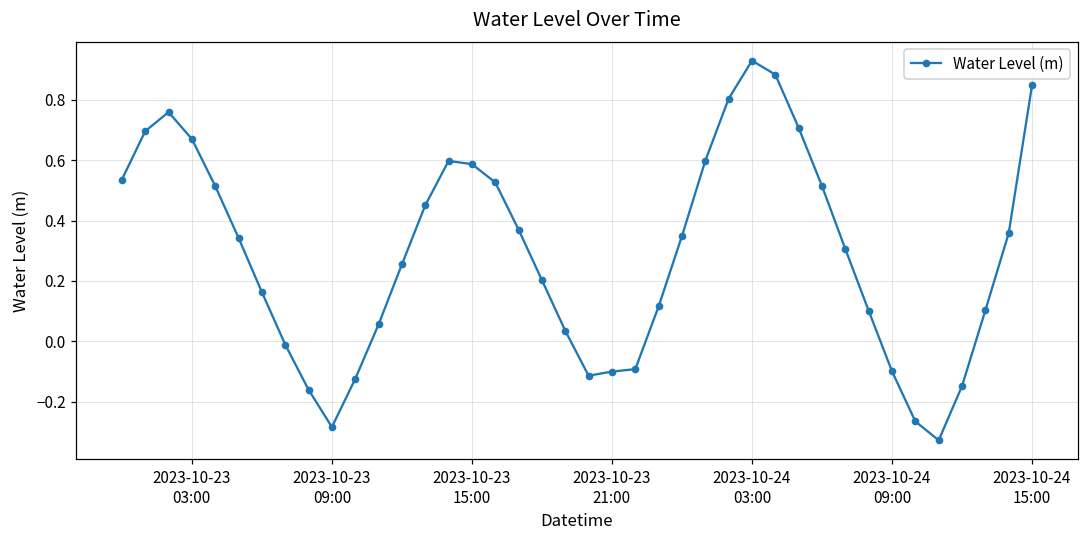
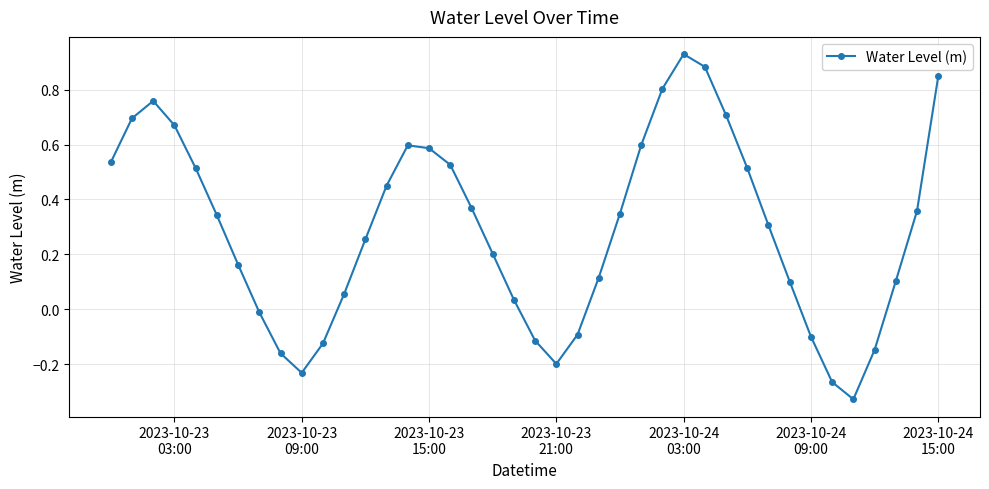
2023-10-23 09:00: -0.28 -> -0.23
2023-10-23 21:00: -0.10 -> -0.20
